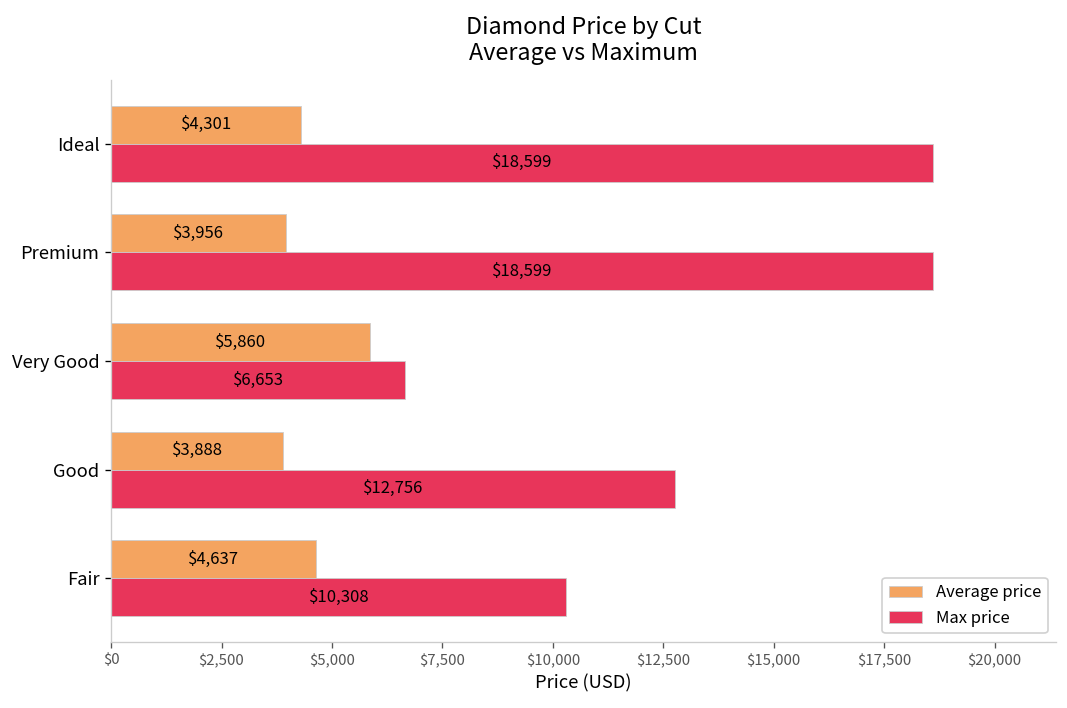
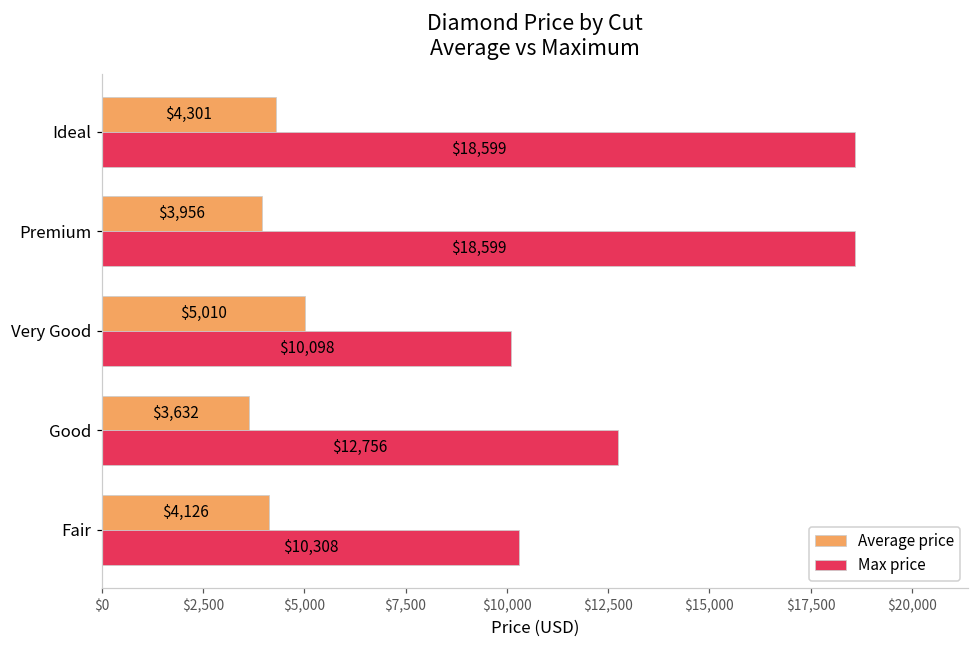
Average price, Very Good: $5,860 -> $5,010
Max price, Very Good: $6,653 -> $10,098
Average price, Good: $3,888 -> $3,632
Average price, Fair: $4,637 -> $4,126
